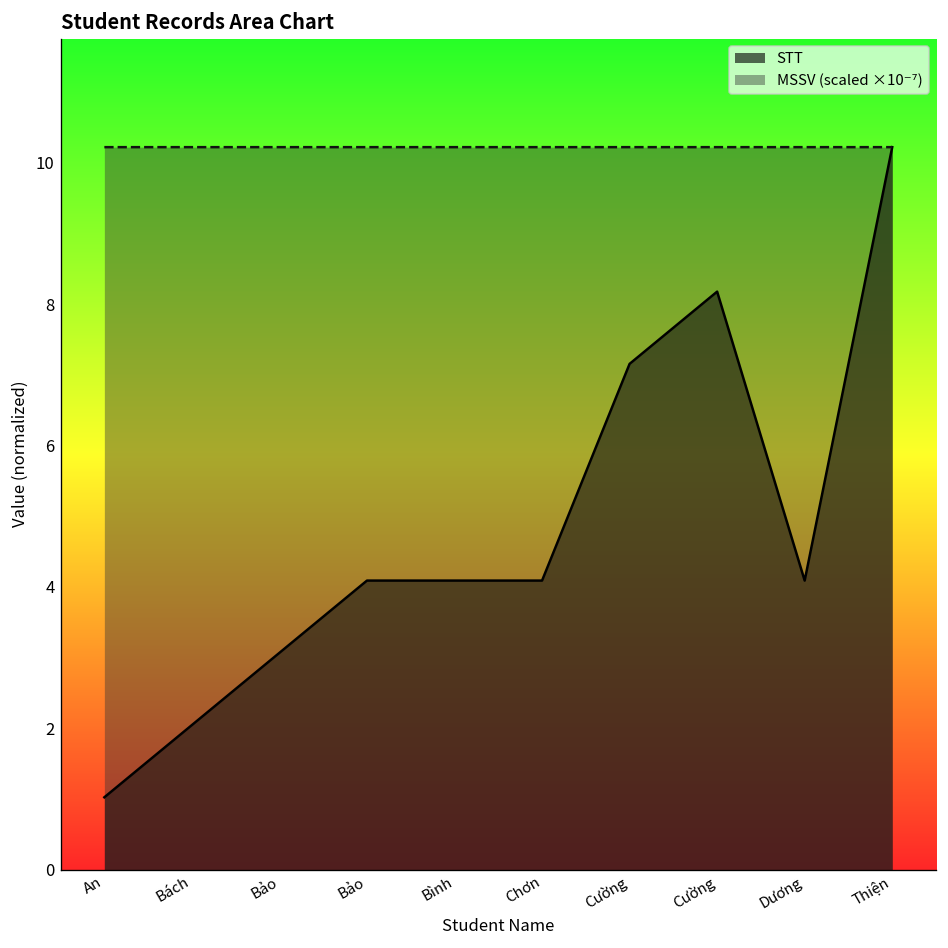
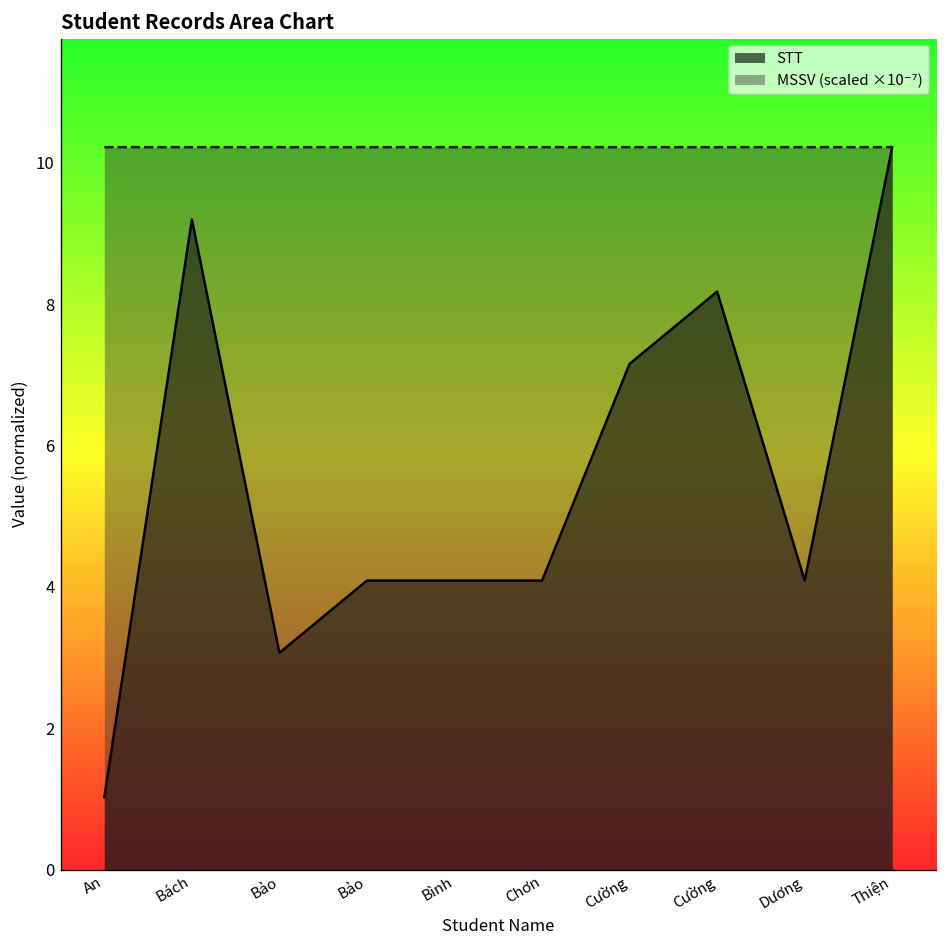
STT, Bách: 2.0 -> 9.2
